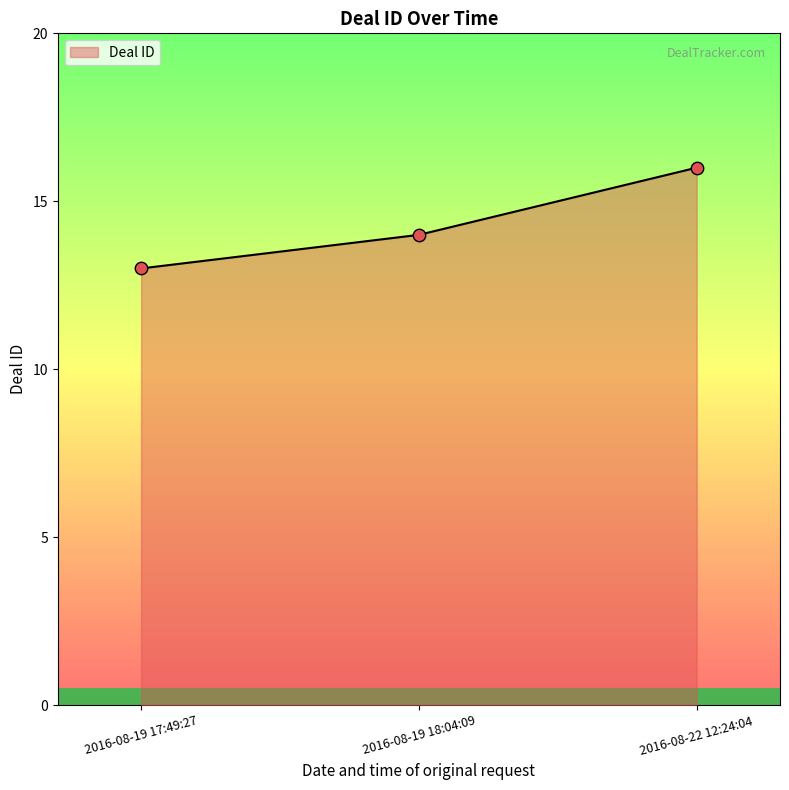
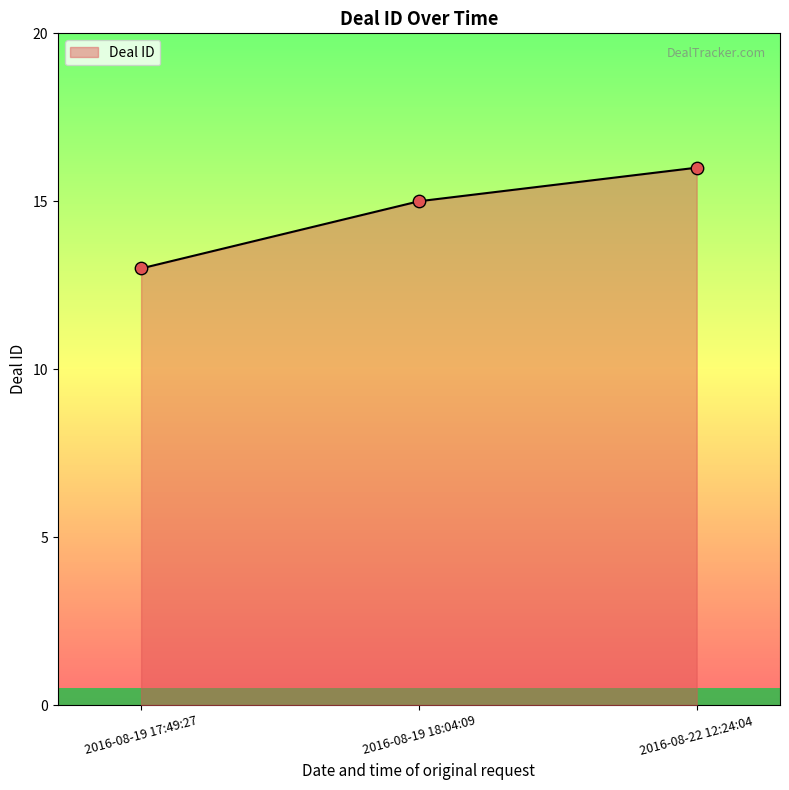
2016-08-19 18:04:09: 14 -> 15
